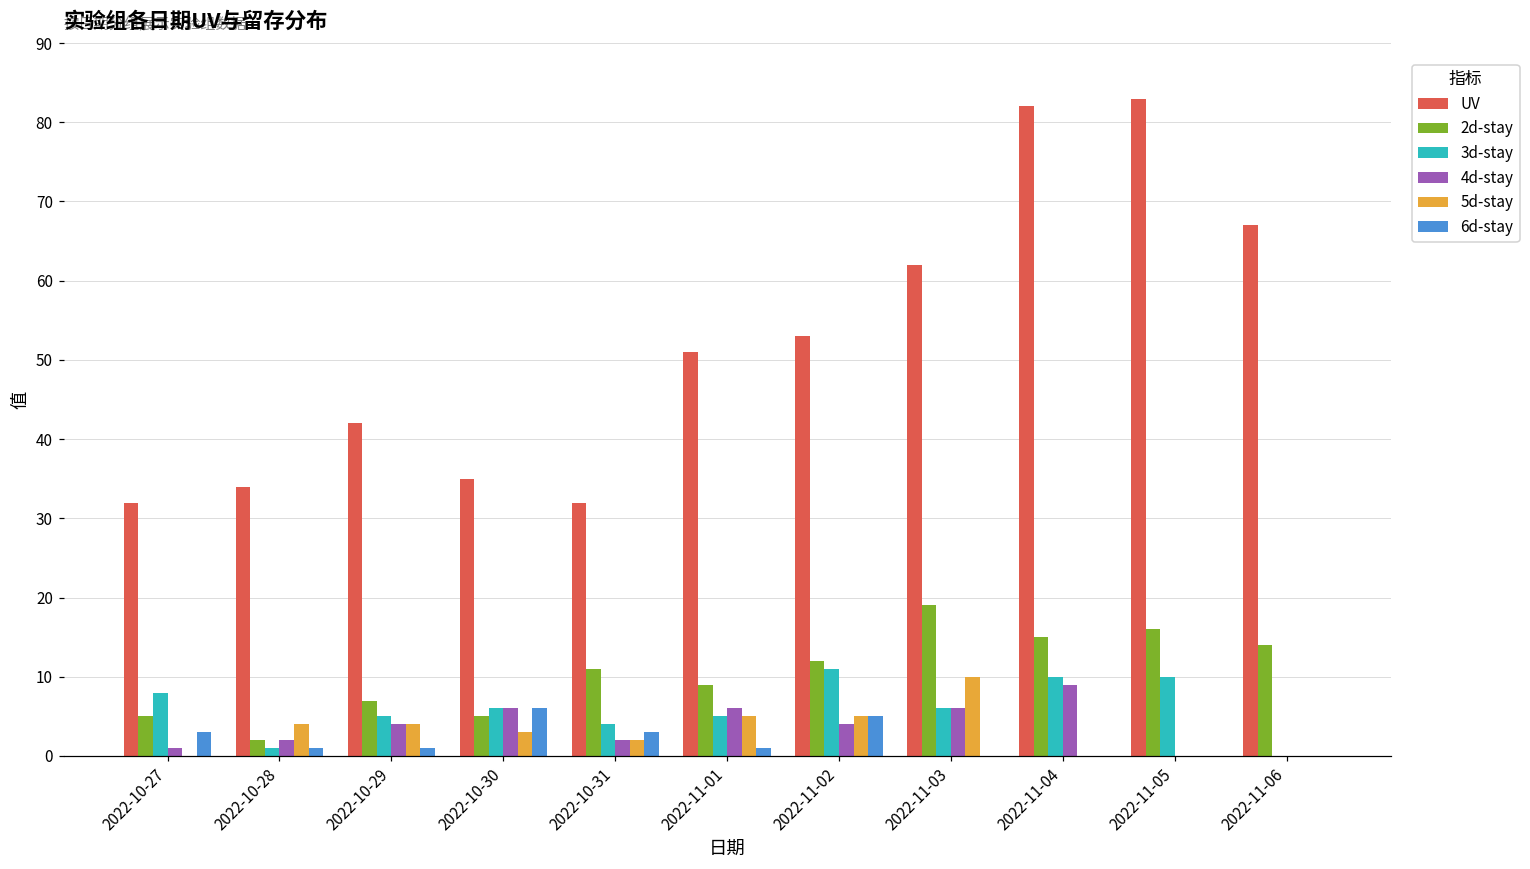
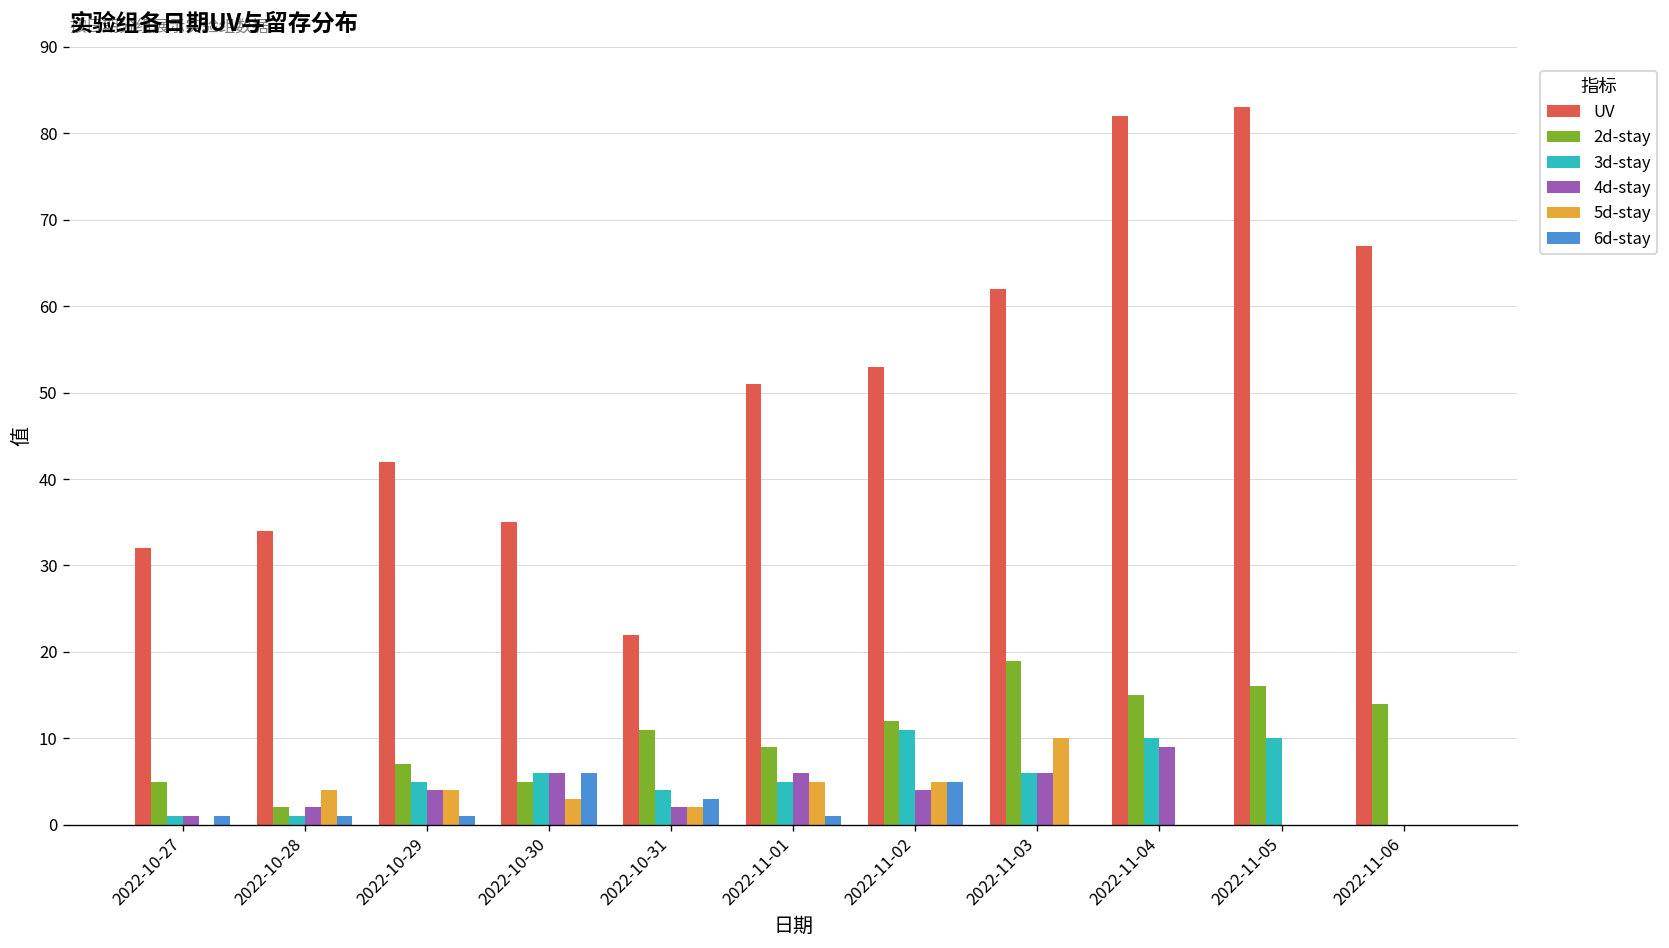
3d-stay, 2022-10-27: 8 -> 1
6d-stay, 2022-10-27: 3 -> 1
UV, 2022-10-31: 32 -> 22
